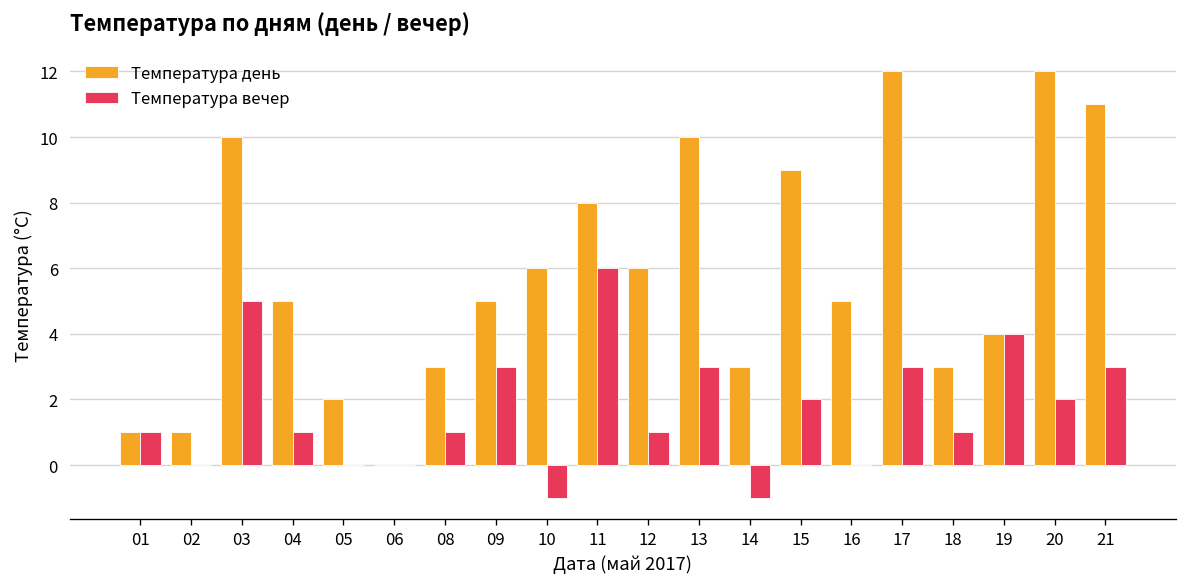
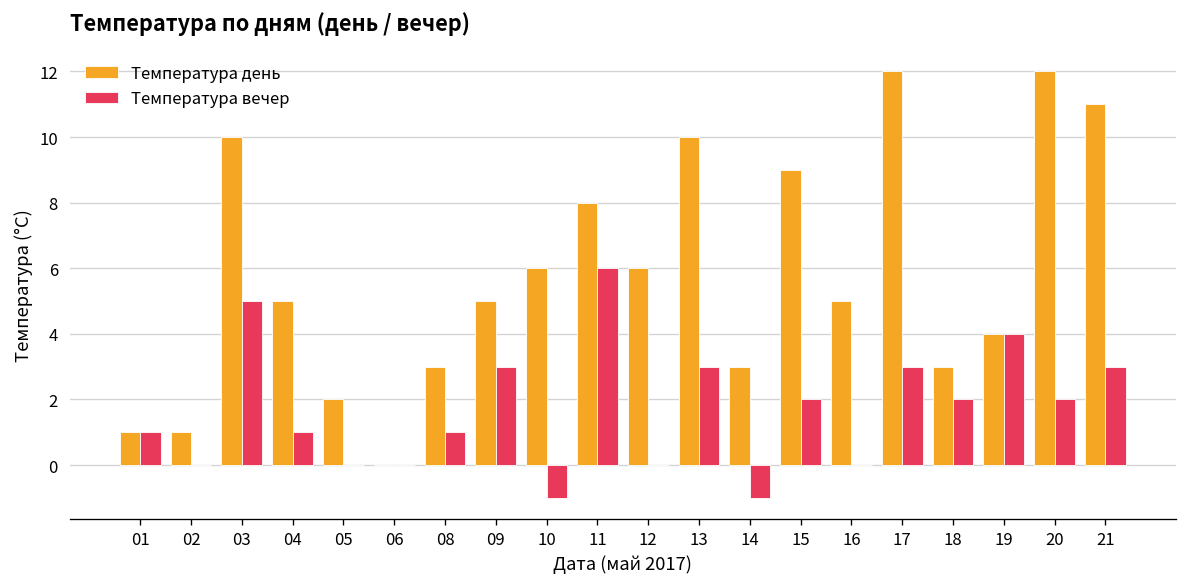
Температура вечер, 12: 1 -> 0
Температура вечер, 18: 1 -> 2
